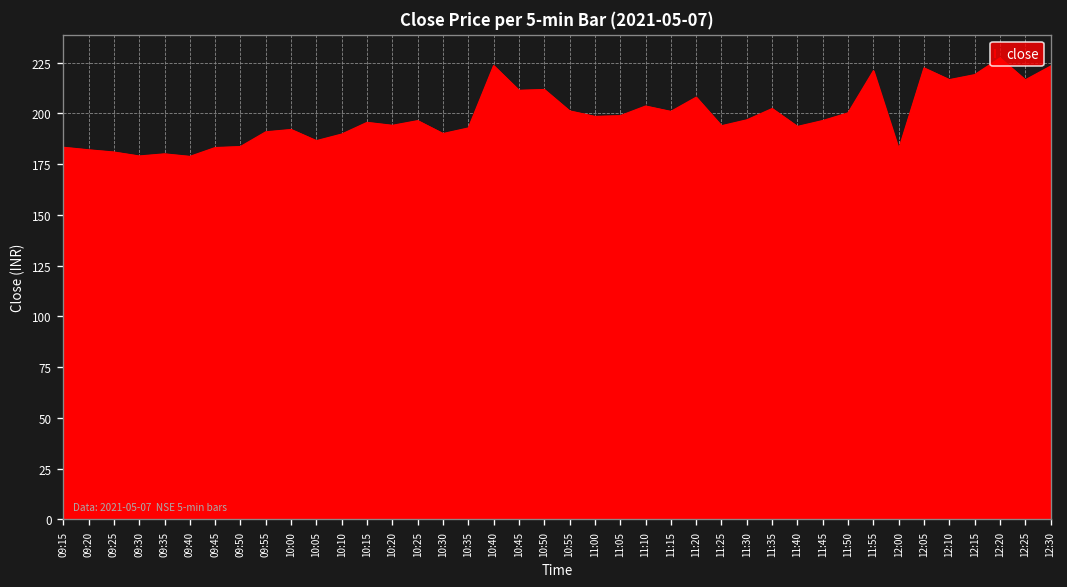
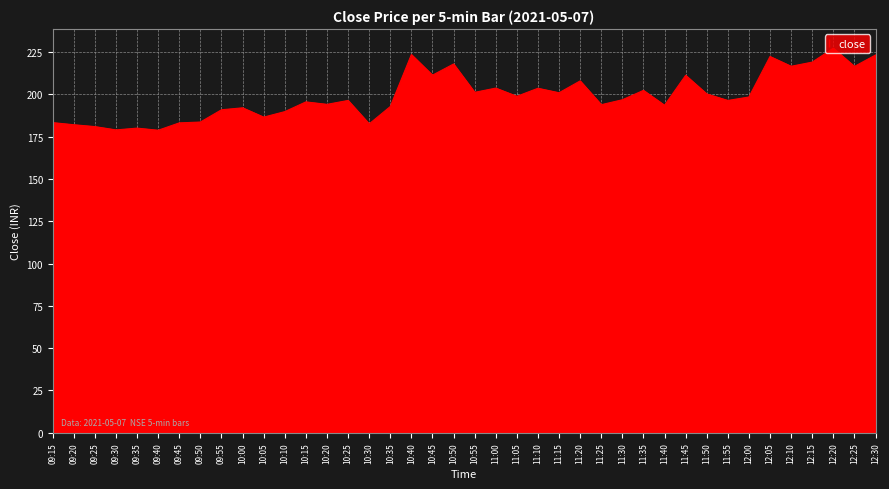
10:30: 190 -> 183
10:50: 212 -> 218
11:00: 198 -> 204
11:45: 196 -> 211
11:55: 221 -> 196
12:00: 182 -> 198
